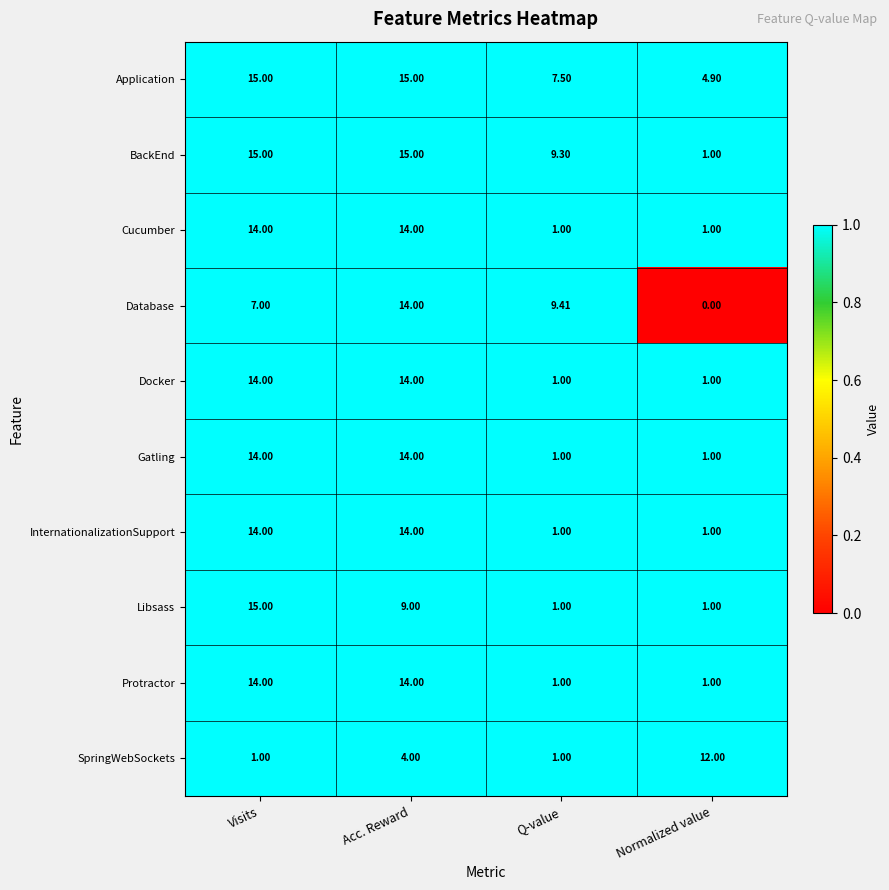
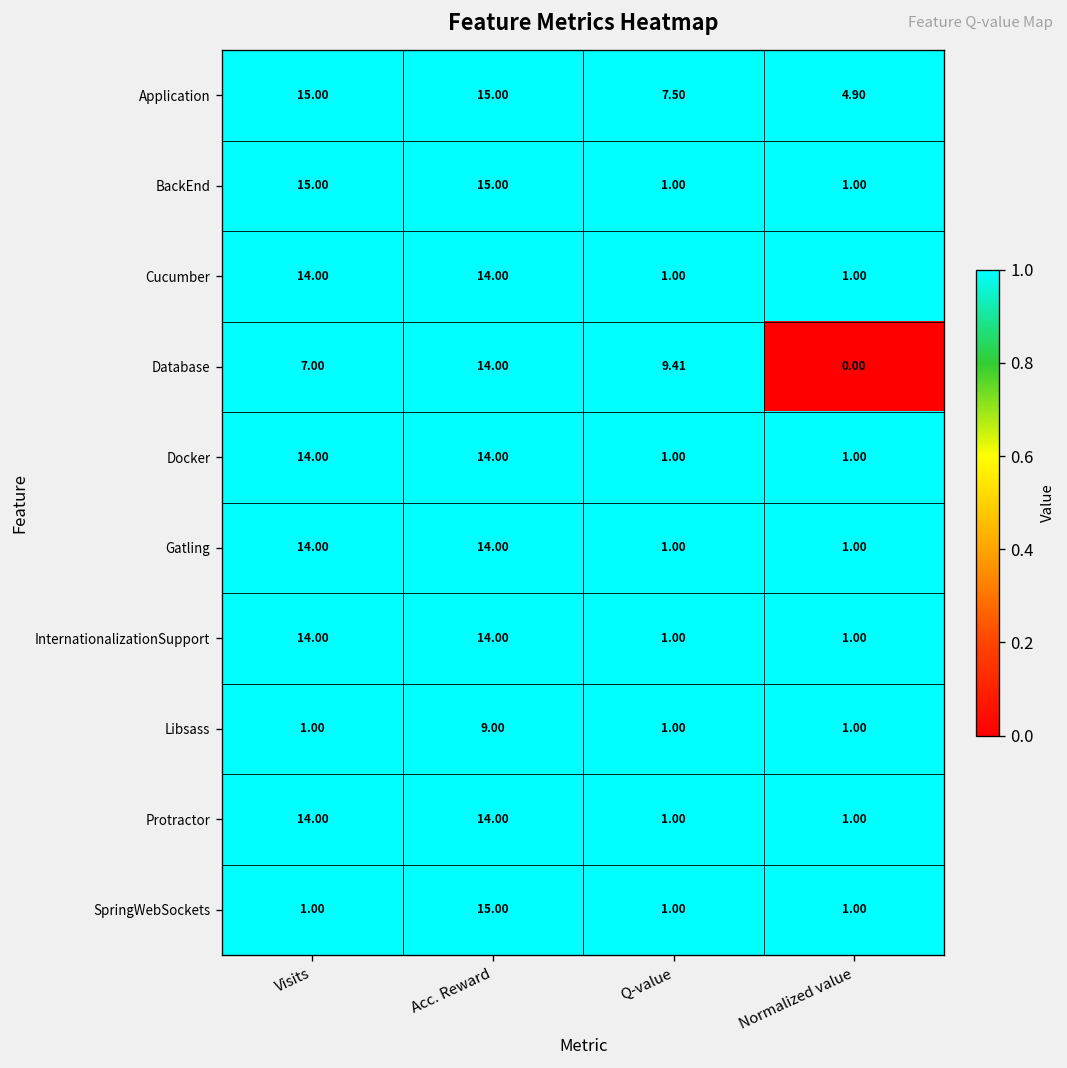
BackEnd, Q-value: 9.30 -> 1.00
Libsass, Visits: 15.00 -> 1.00
SpringWebSockets, Acc. Reward: 4.00 -> 15.00
SpringWebSockets, Normalized value: 12.00 -> 1.00
